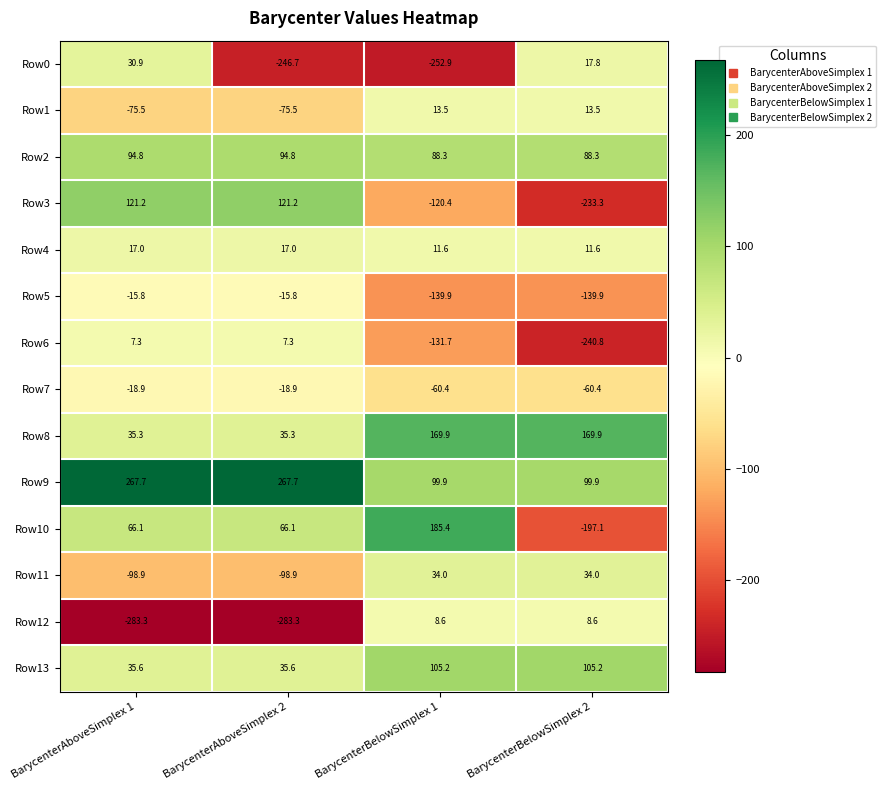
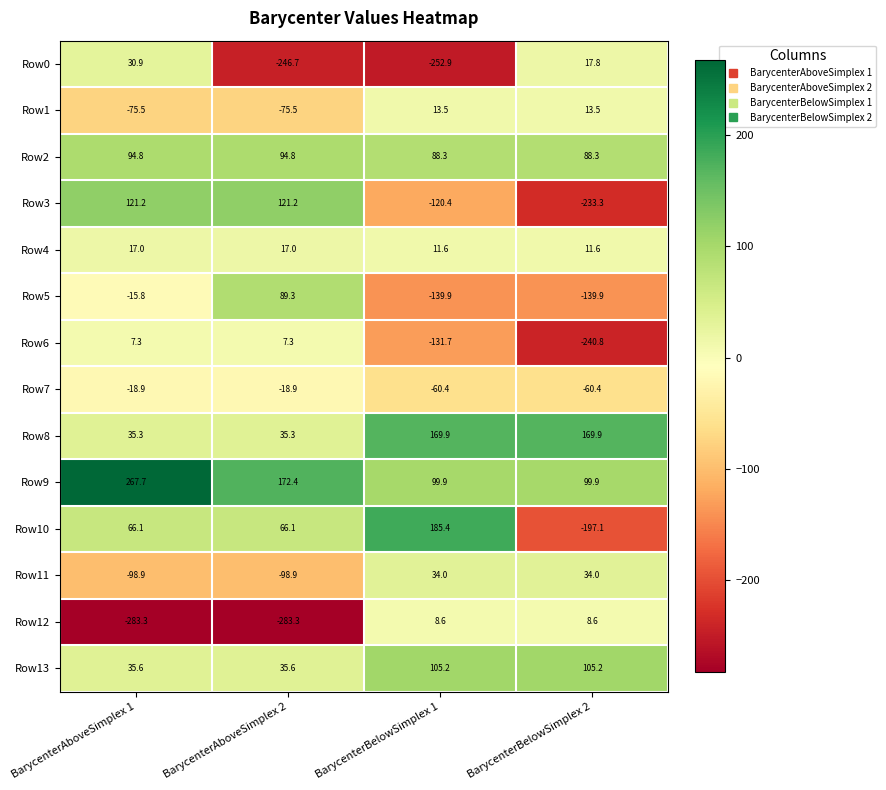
Row5, BarycenterAboveSimplex 2: -15.8 -> 89.3
Row9, BarycenterAboveSimplex 2: 267.7 -> 172.4
